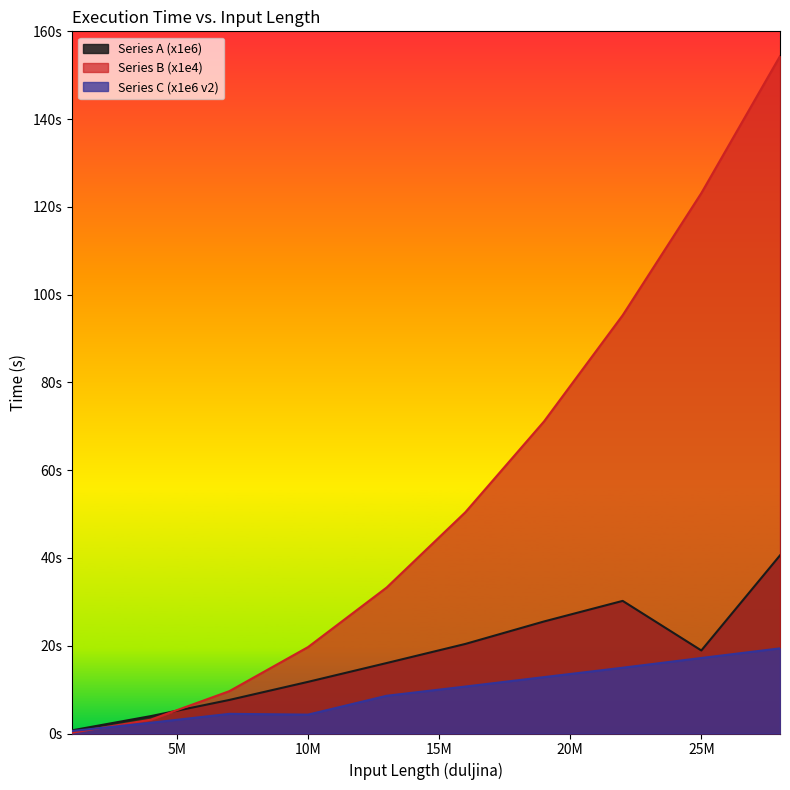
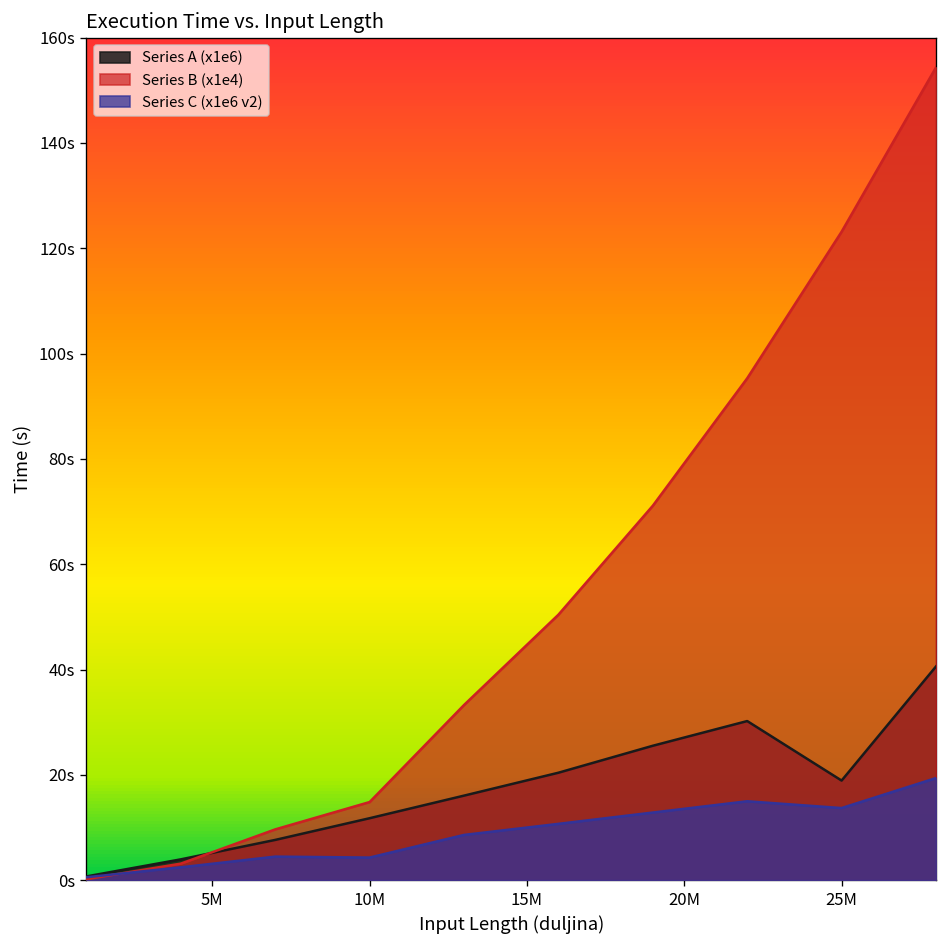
Series B (x1e4), 10M: 20s -> 15s
Series C (x1e6 v2), 25M: 17s -> 14s
